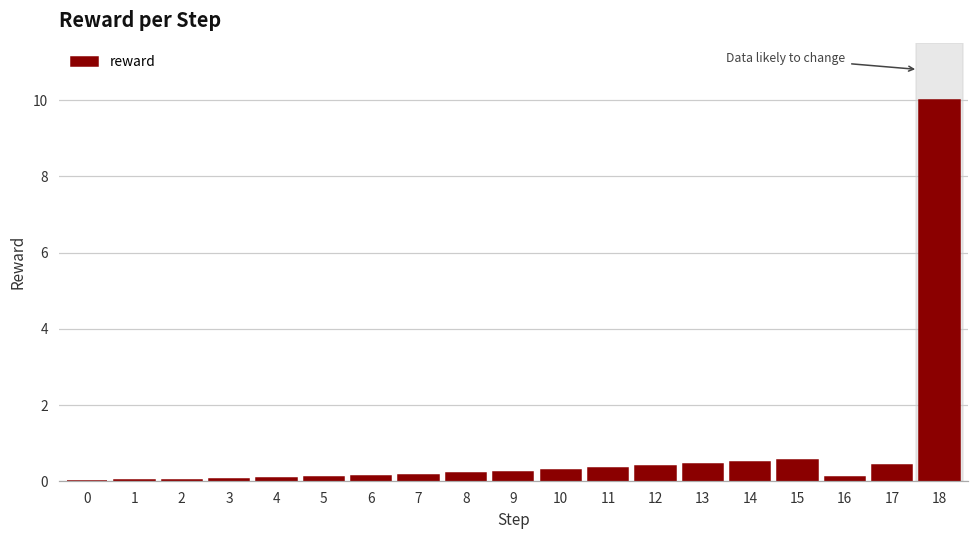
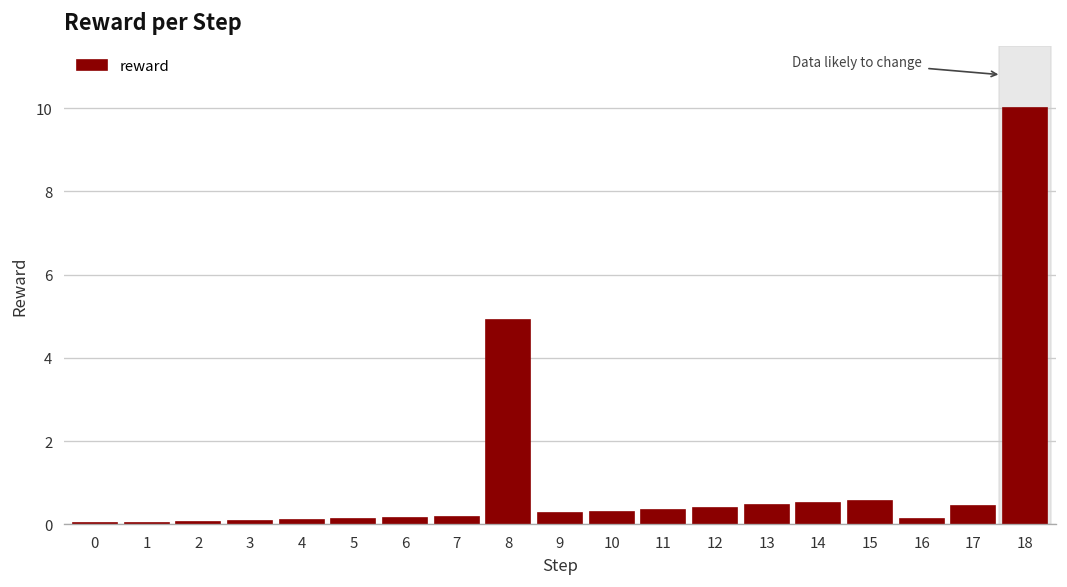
8: 0.2 -> 4.9
